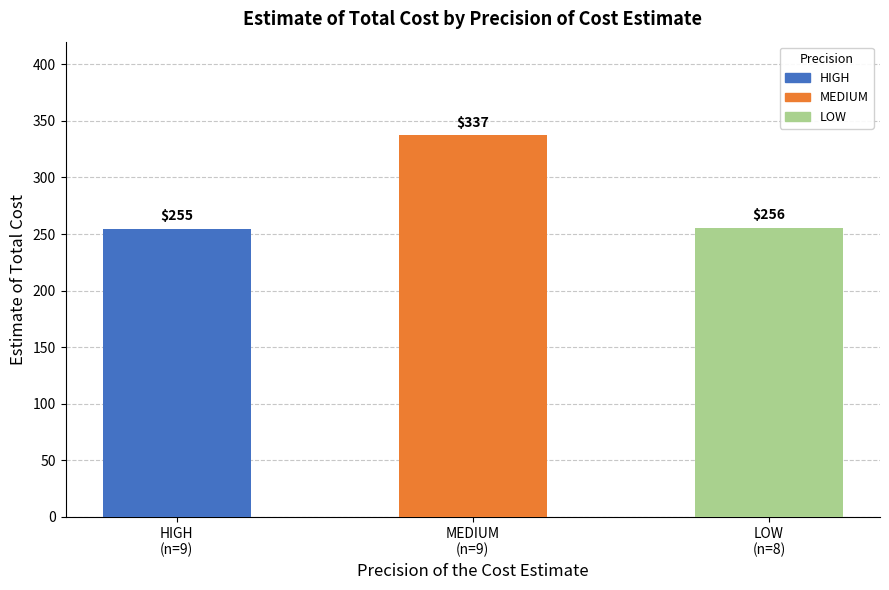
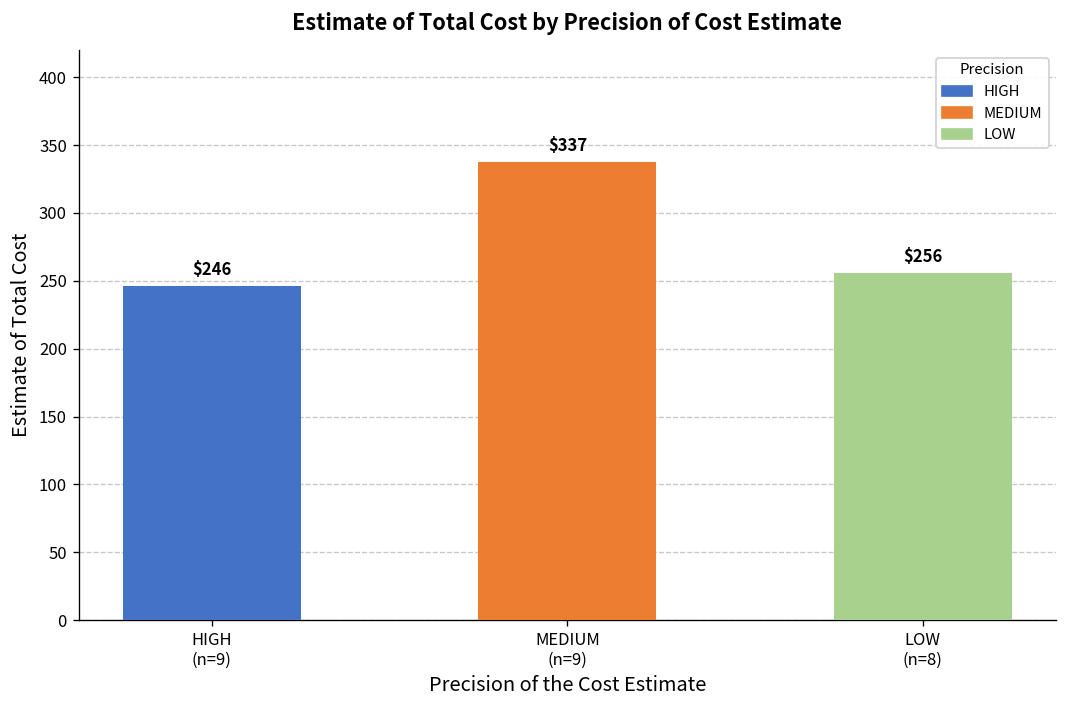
HIGH (n=9): $255 -> $246
